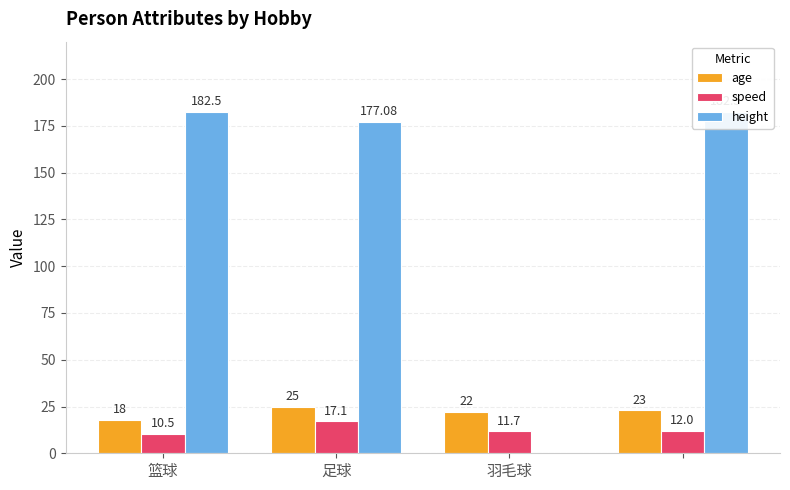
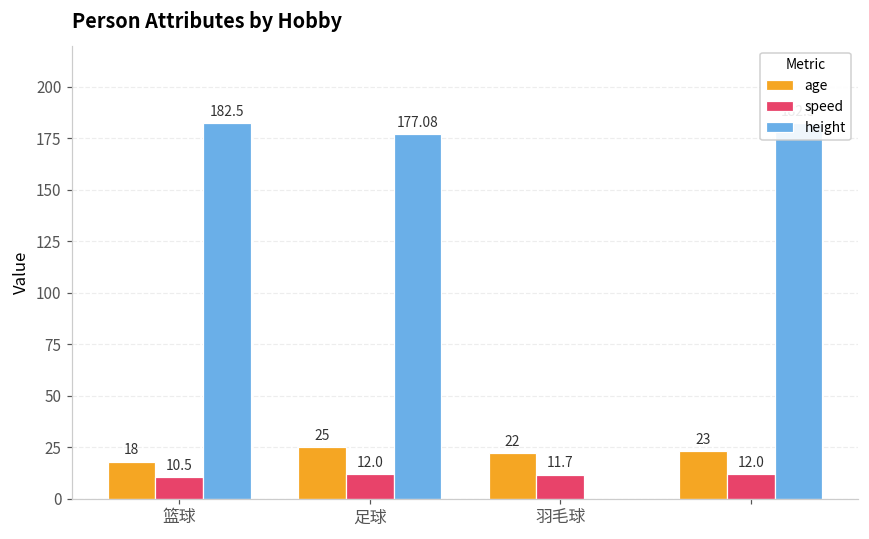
speed, 足球: 17.1 -> 12.0
